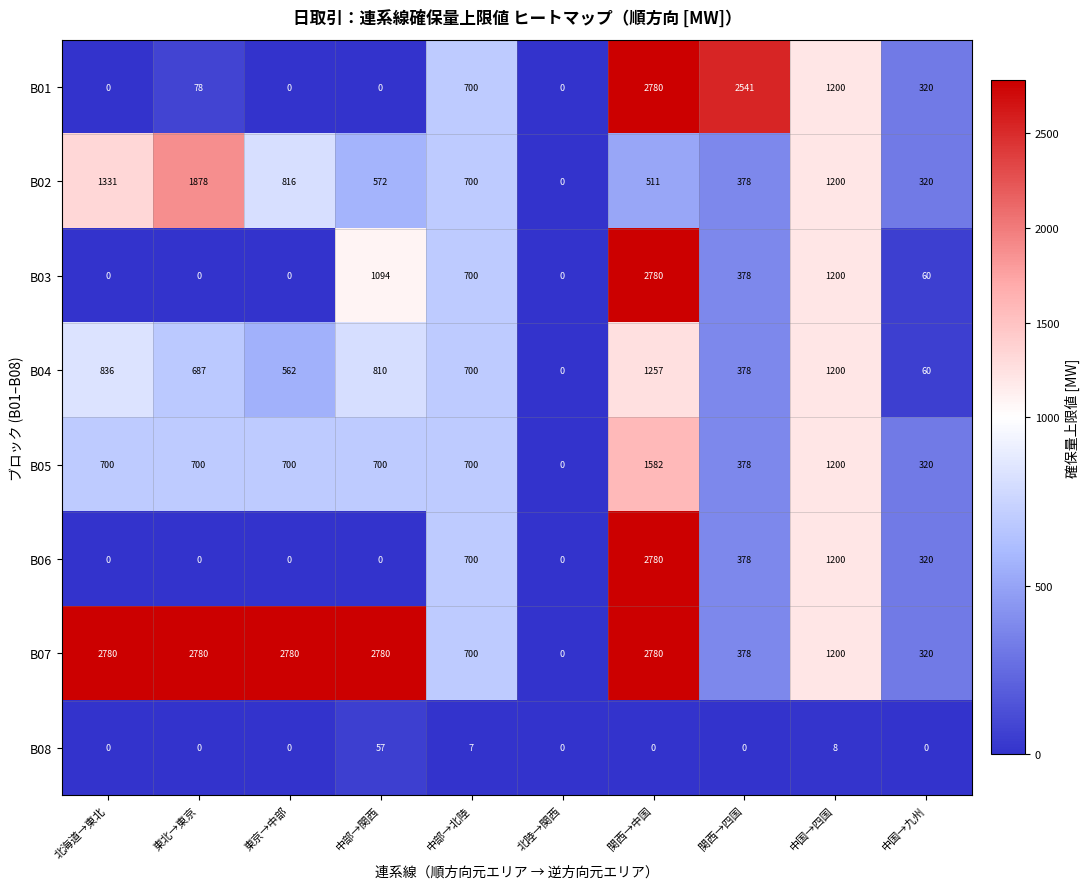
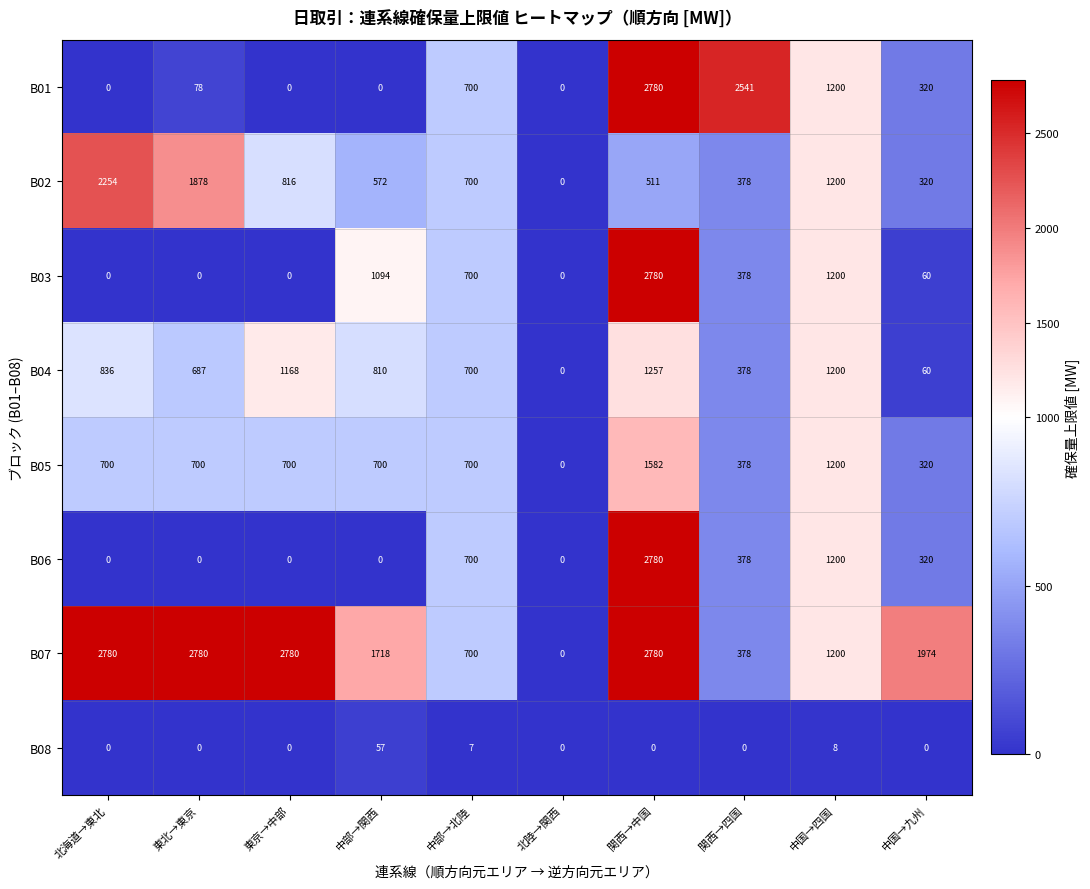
B02, 北海道→東北: 1331 -> 2254
B04, 東京→中部: 562 -> 1168
B07, 中部→関西: 2780 -> 1718
B07, 中国→九州: 320 -> 1974
